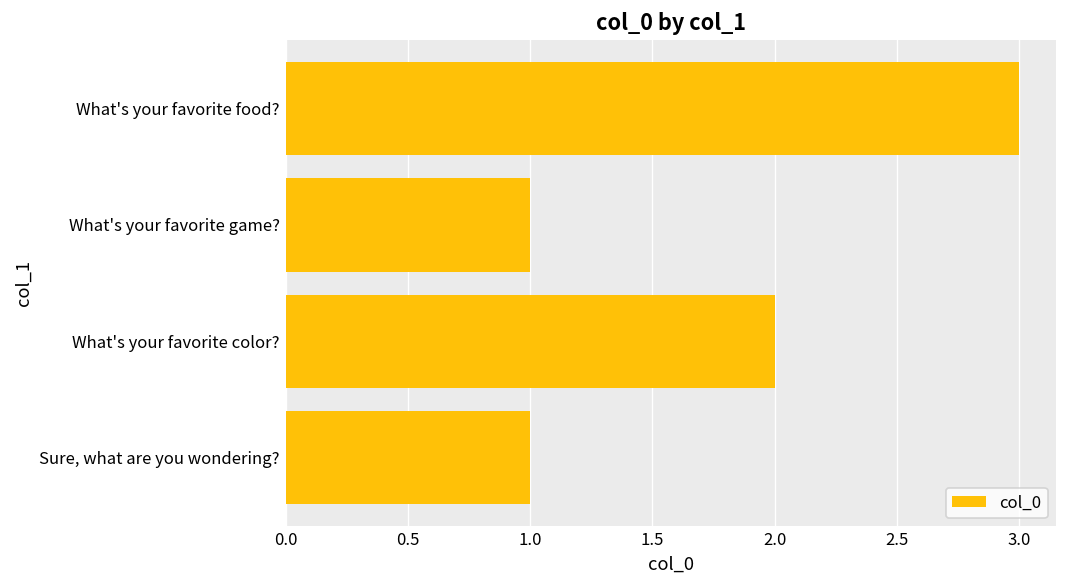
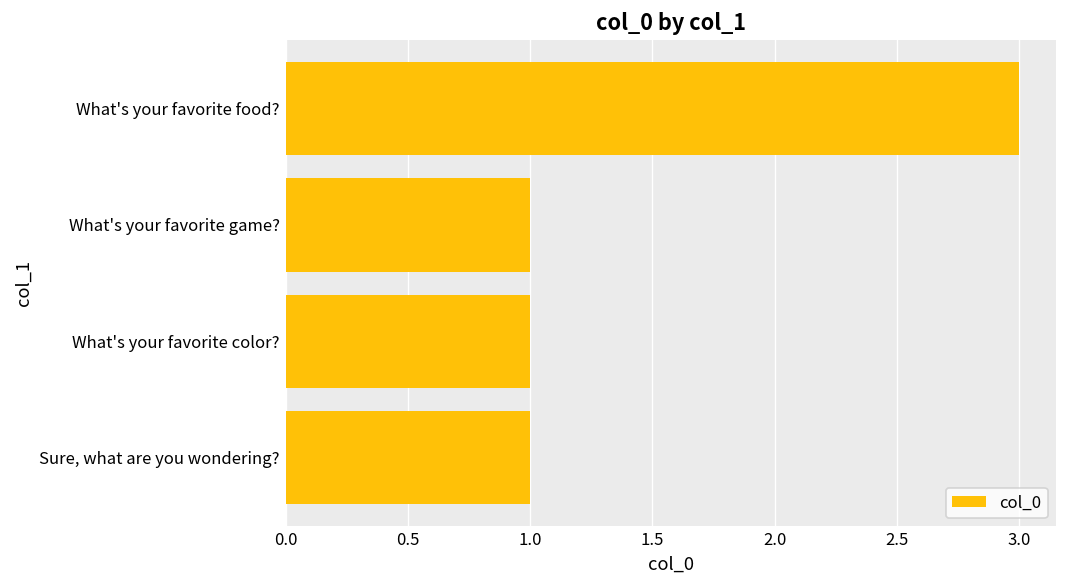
What's your favorite color?: 2 -> 1
